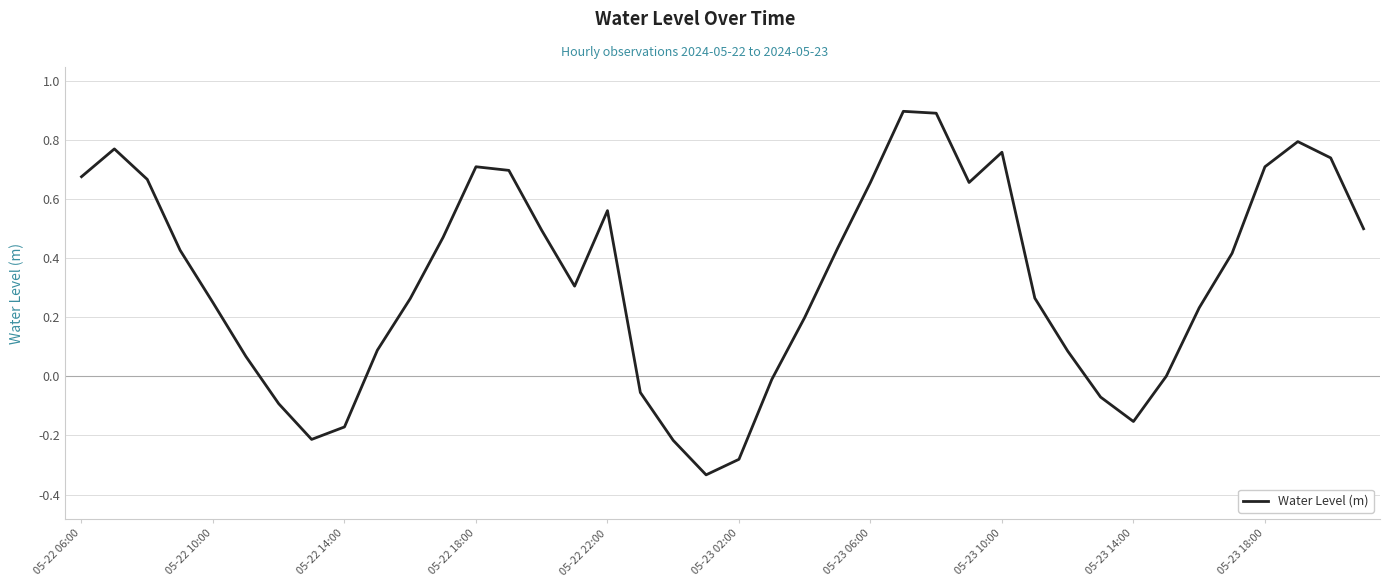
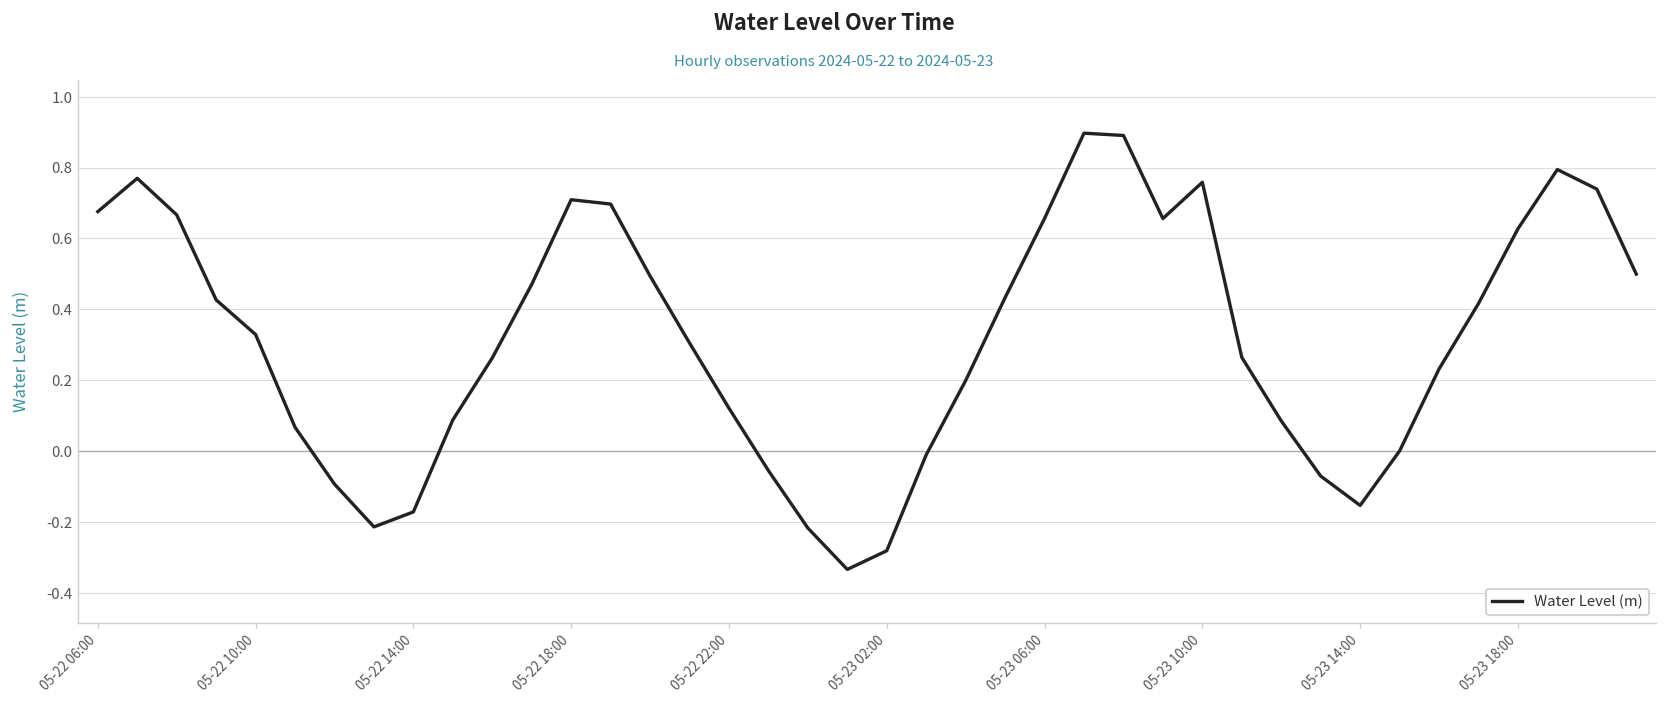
05-22 10:00: 0.25 -> 0.33
05-22 22:00: 0.56 -> 0.12
05-23 18:00: 0.71 -> 0.63
